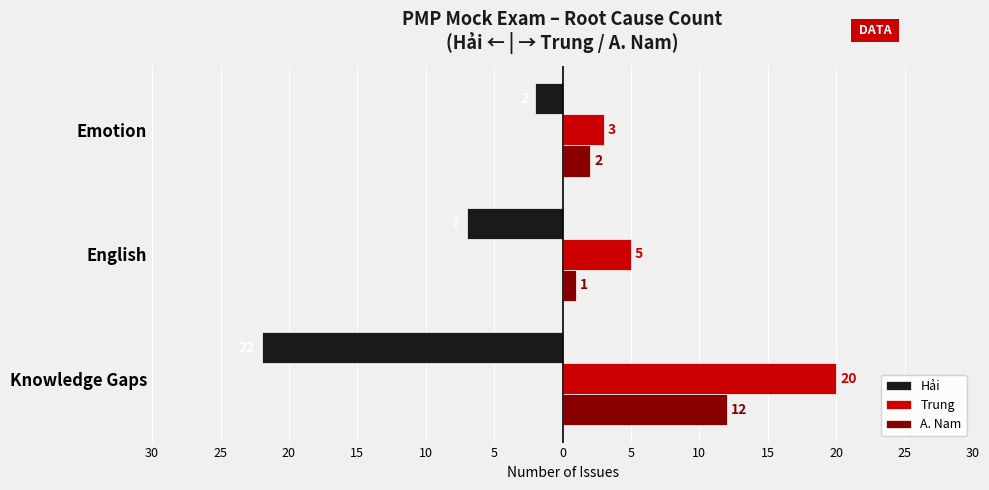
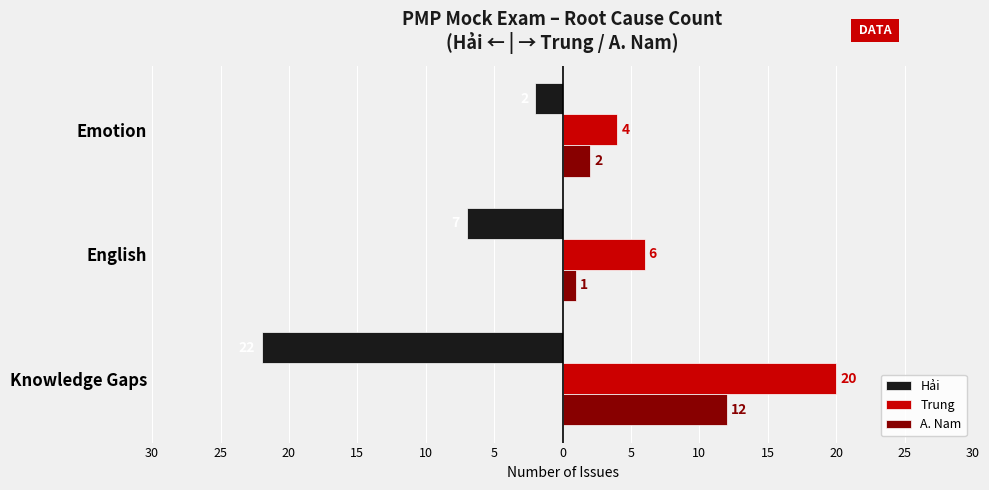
Trung, Emotion: 3 -> 4
Trung, English: 5 -> 6
